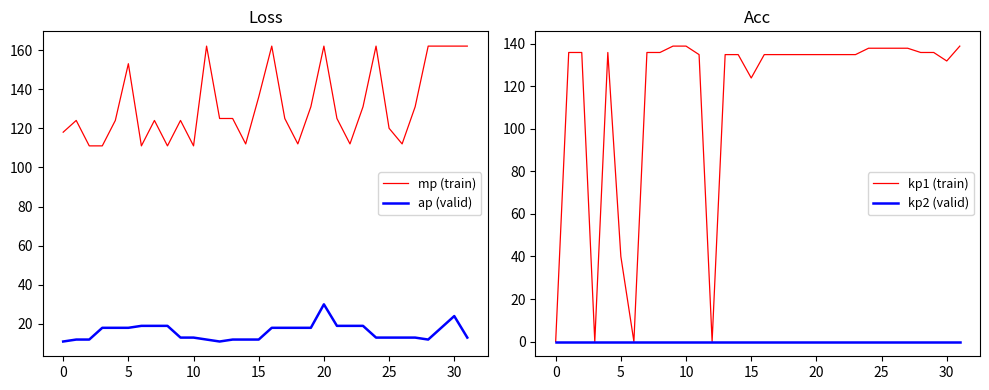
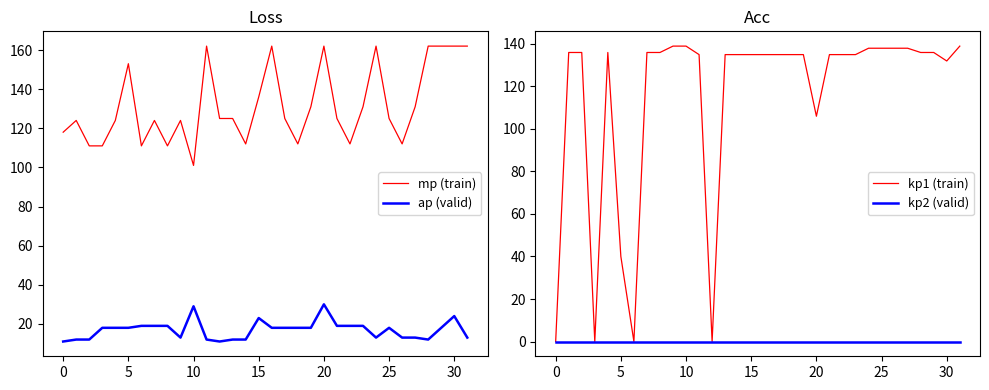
Loss, mp (train), 10: 111 -> 101
Loss, ap (valid), 10: 13 -> 29
Loss, ap (valid), 15: 12 -> 23
Loss, mp (train), 25: 120 -> 125
Loss, ap (valid), 25: 13 -> 18
Acc, kp1 (train), 15: 124 -> 135
Acc, kp1 (train), 20: 135 -> 106
